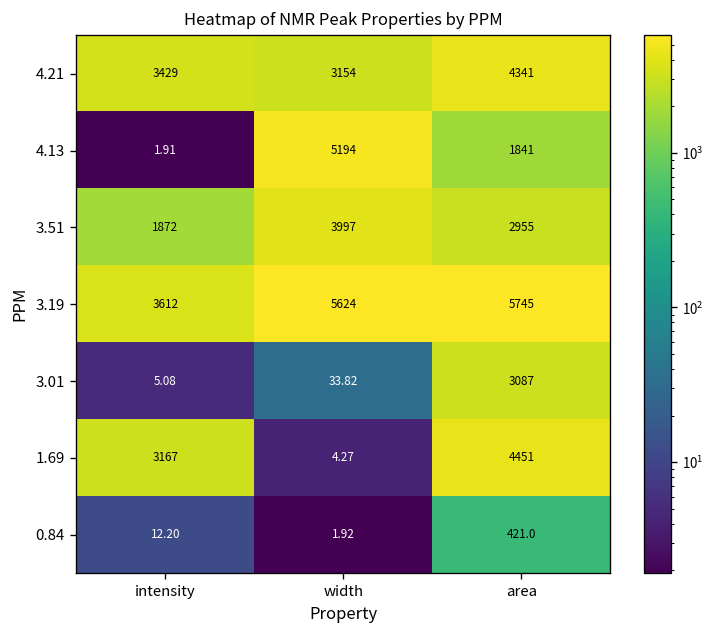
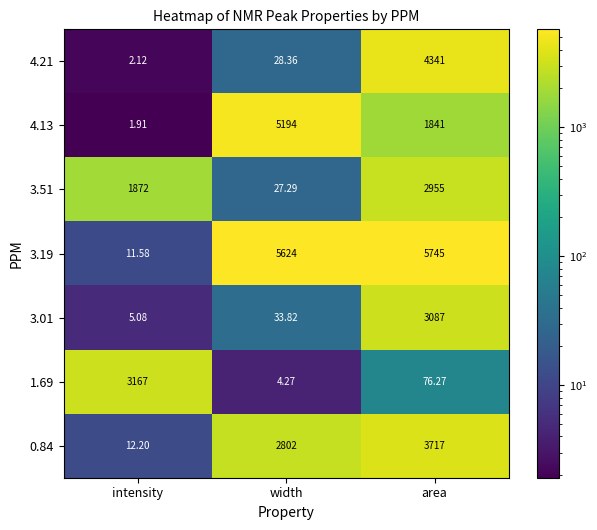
4.21, intensity: 3429 -> 2.12
4.21, width: 3154 -> 28.36
3.51, width: 3997 -> 27.29
3.19, intensity: 3612 -> 11.58
1.69, area: 4451 -> 76.27
0.84, width: 1.92 -> 2802
0.84, area: 421.0 -> 3717
